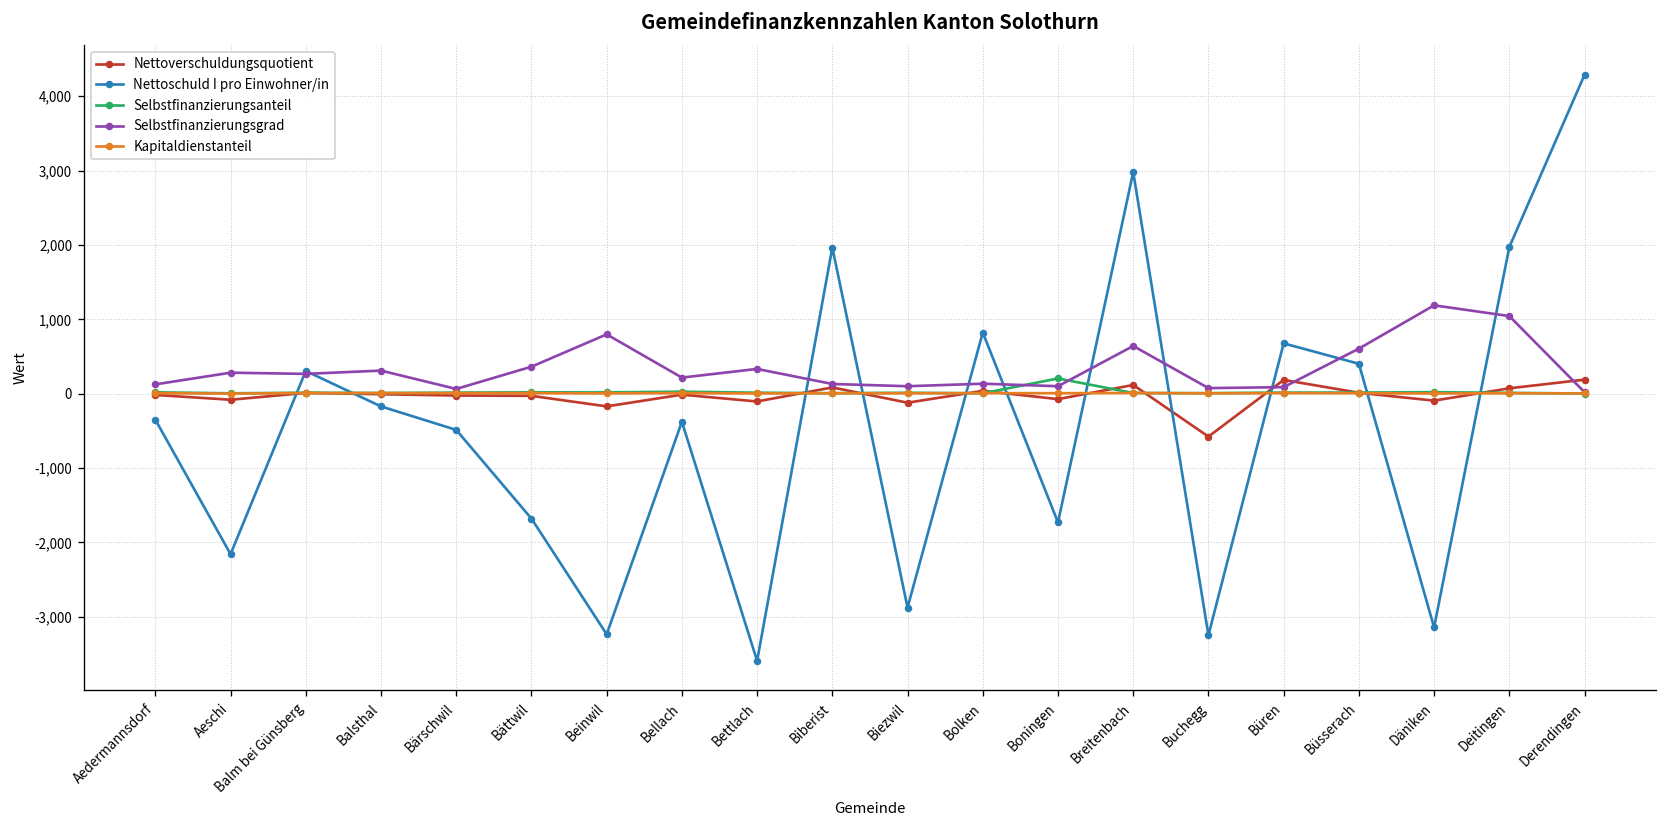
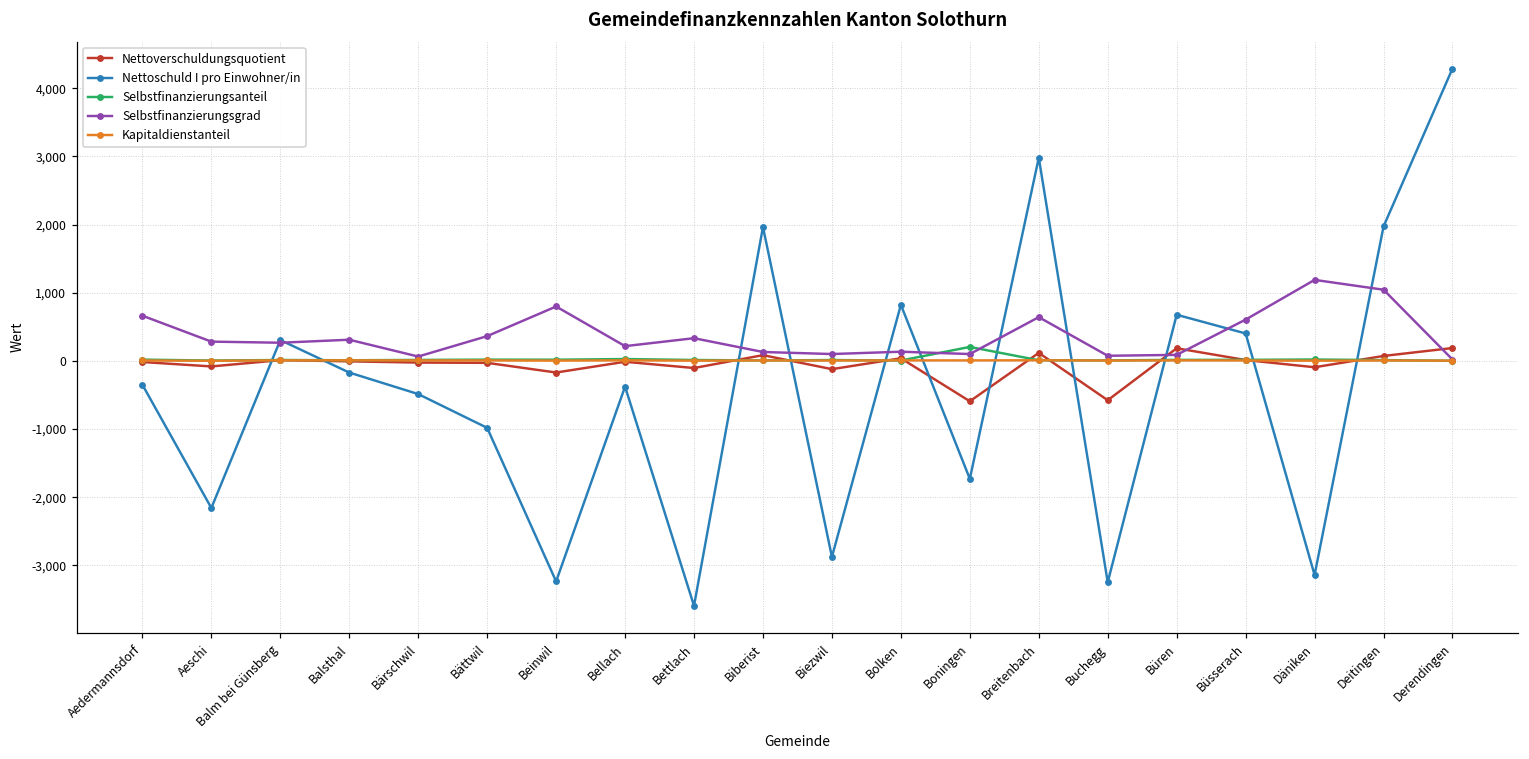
Selbstfinanzierungsgrad, Aedermannsdorf: 100 -> 700
Nettoschuld I pro Einwohner/in, Bättwil: -1,700 -> -1,000
Nettoverschuldungsquotient, Boningen: -100 -> -600
